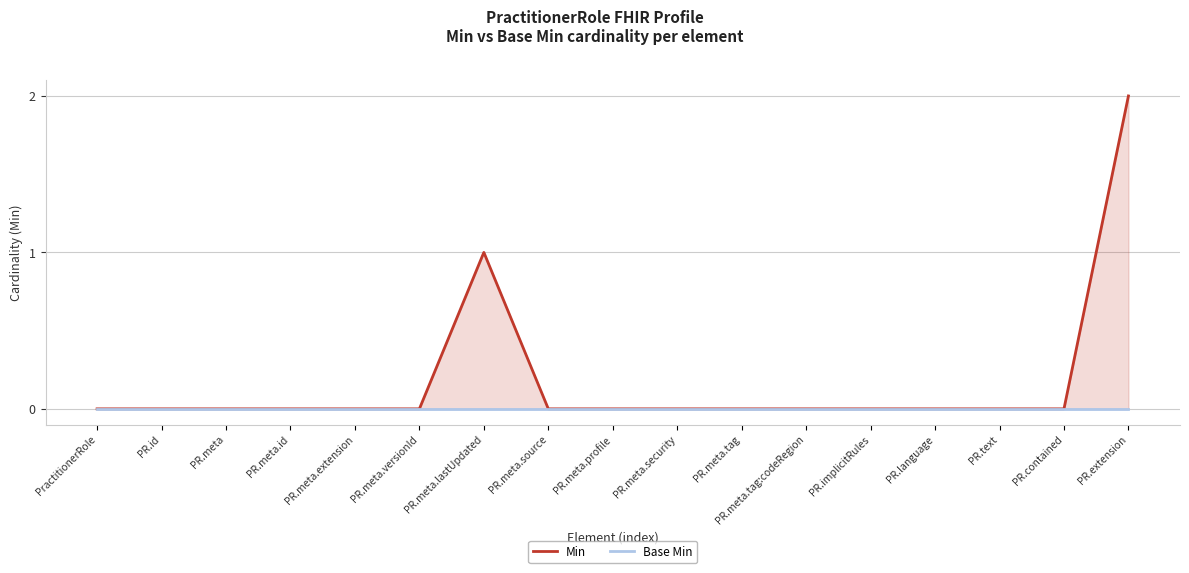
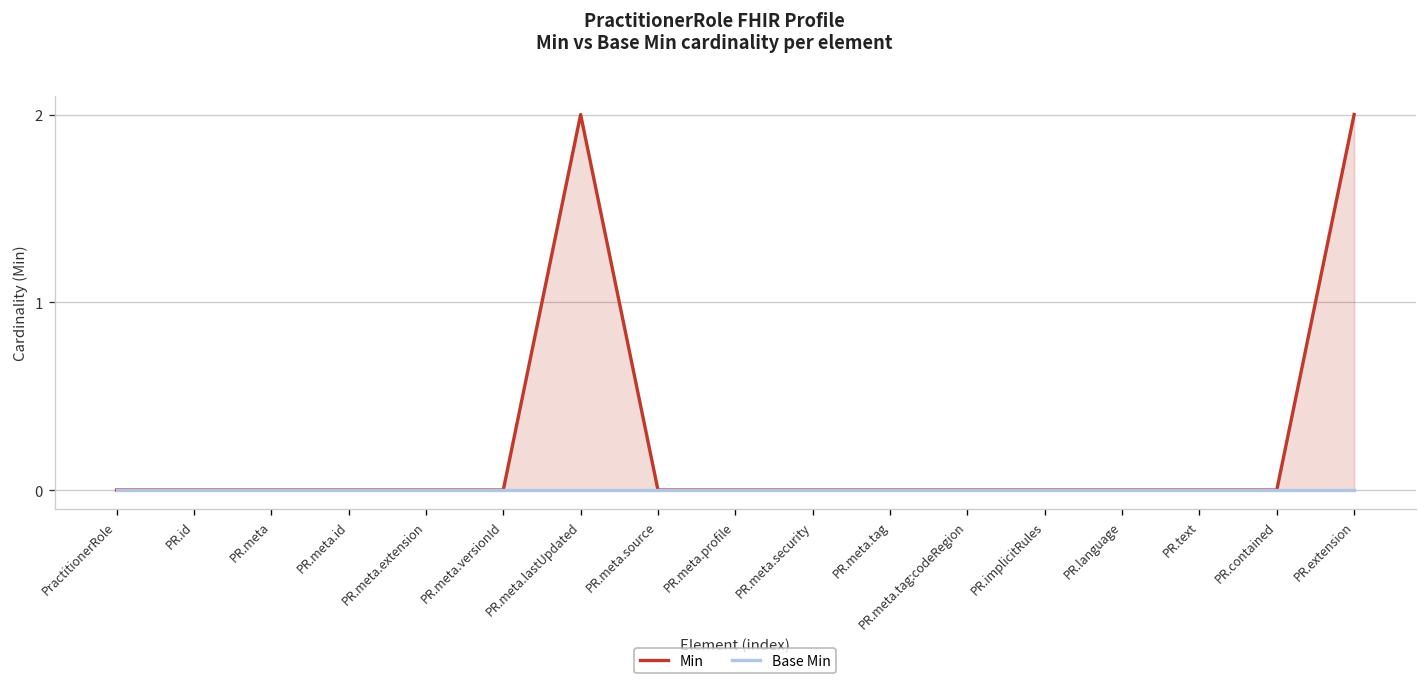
Min, PR.meta.lastUpdated: 1 -> 2
